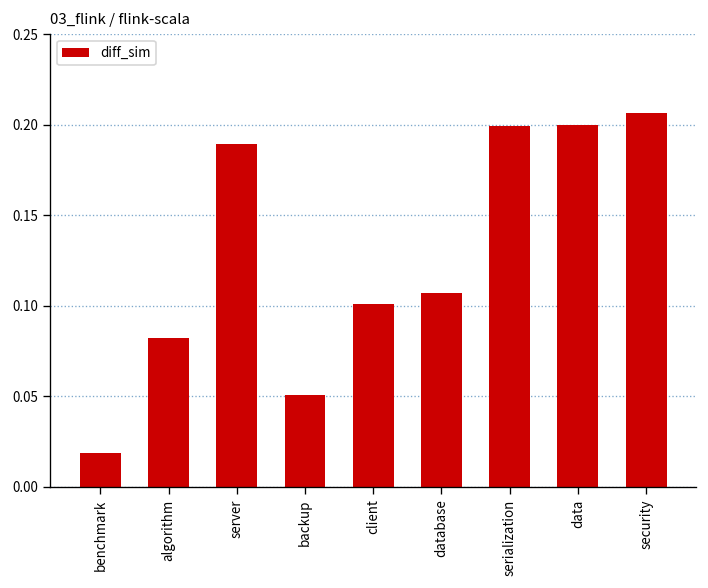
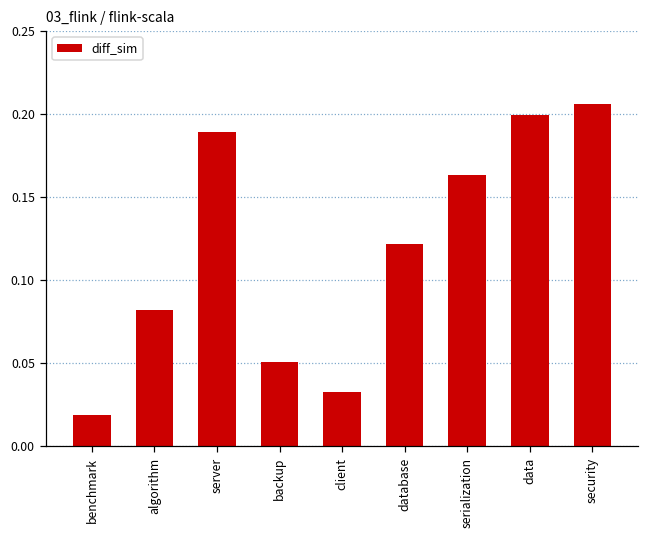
client: 0.101 -> 0.033
database: 0.107 -> 0.122
serialization: 0.199 -> 0.163
